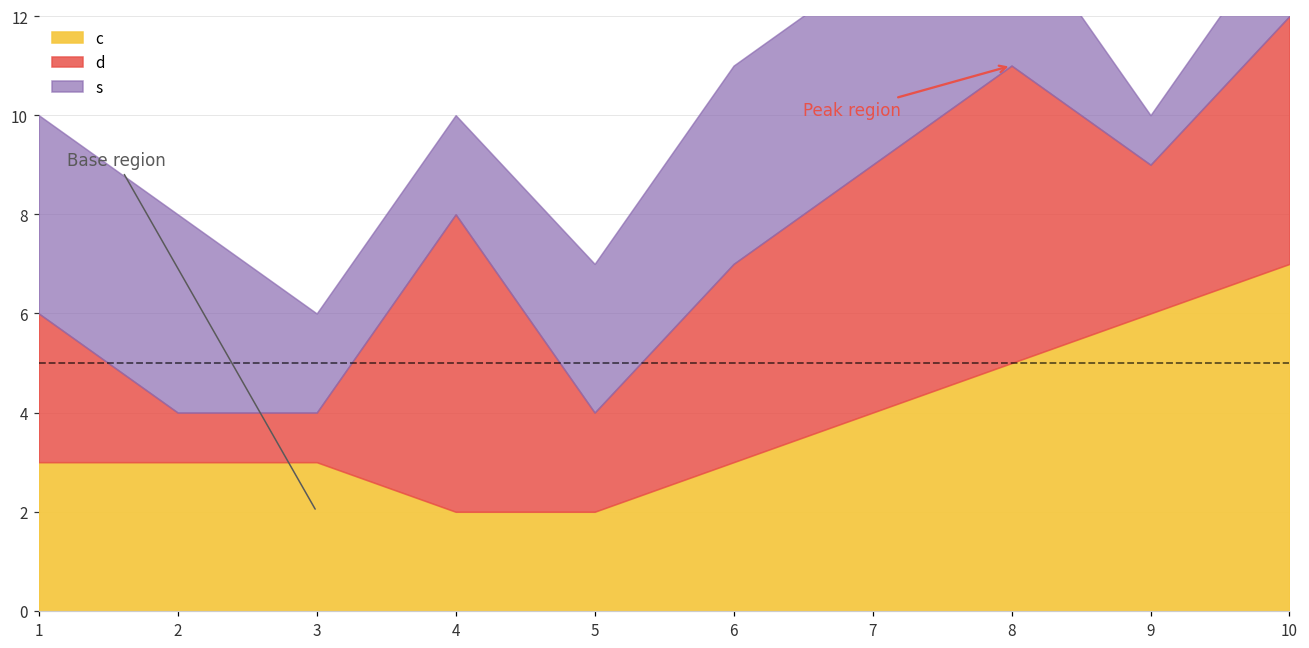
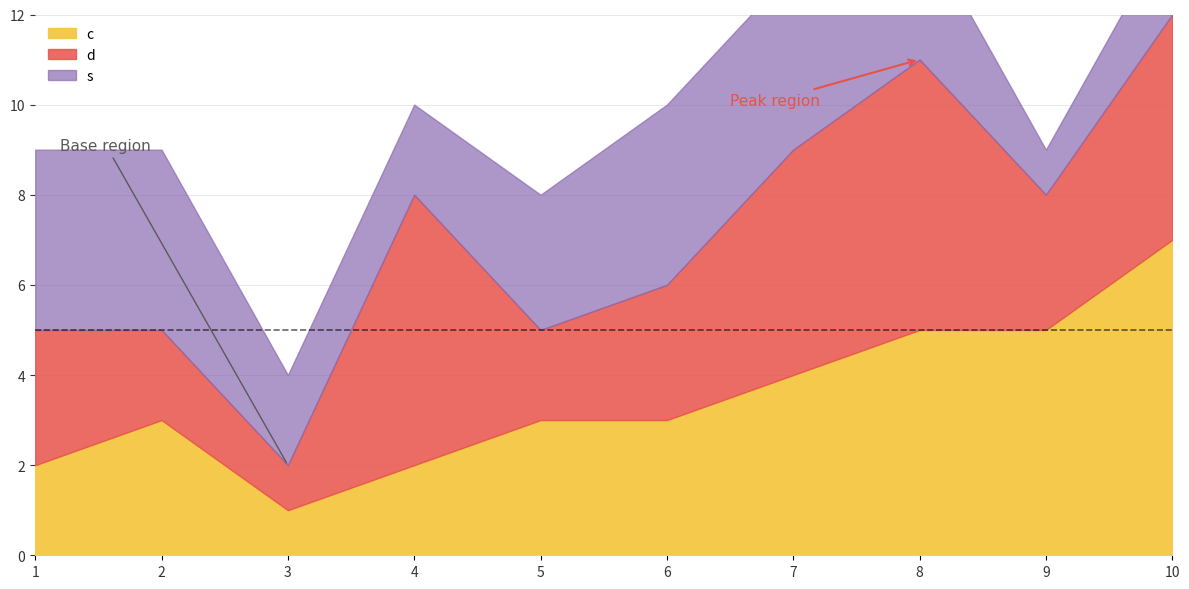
c, 1: 3 -> 2
d, 2: 1 -> 2
c, 3: 3 -> 1
c, 5: 2 -> 3
d, 6: 4 -> 3
c, 9: 6 -> 5
